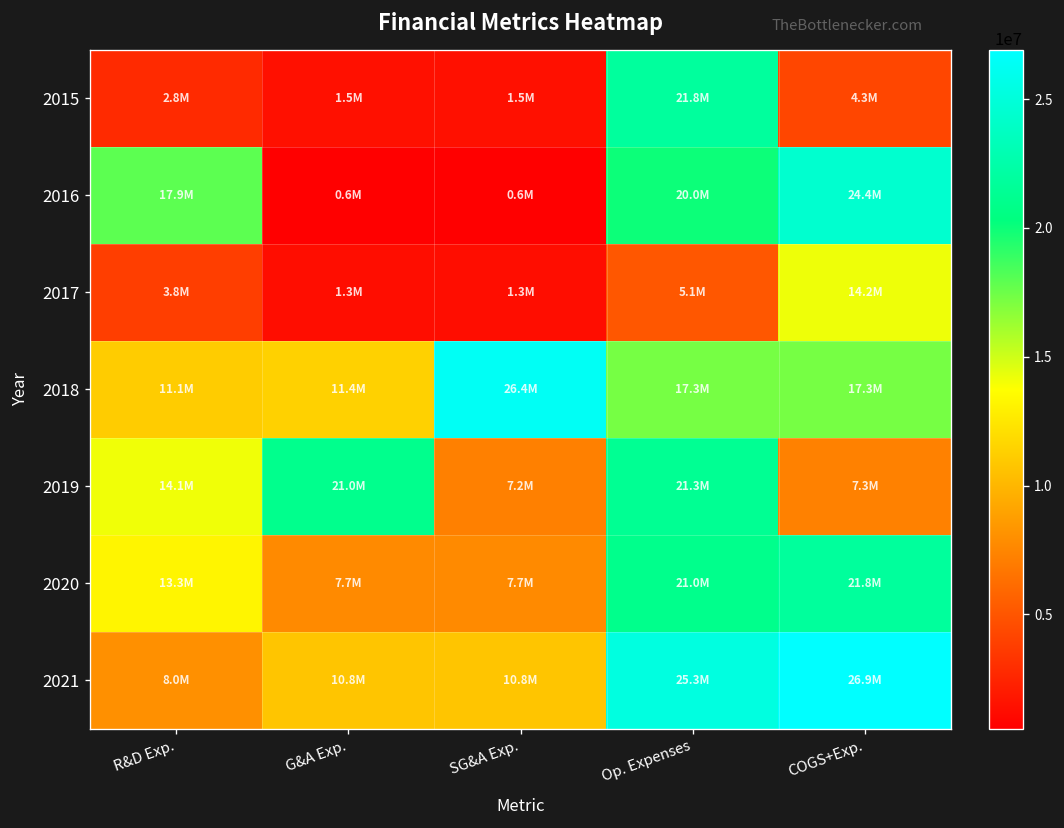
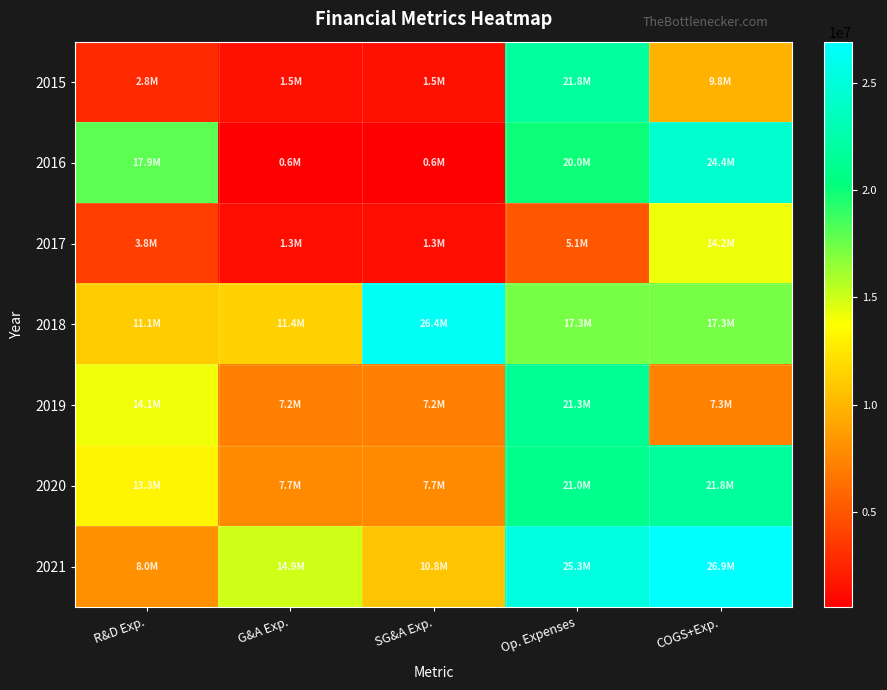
2015, COGS+Exp.: 4.3M -> 9.8M
2019, G&A Exp.: 21.0M -> 7.2M
2021, G&A Exp.: 10.8M -> 14.9M
